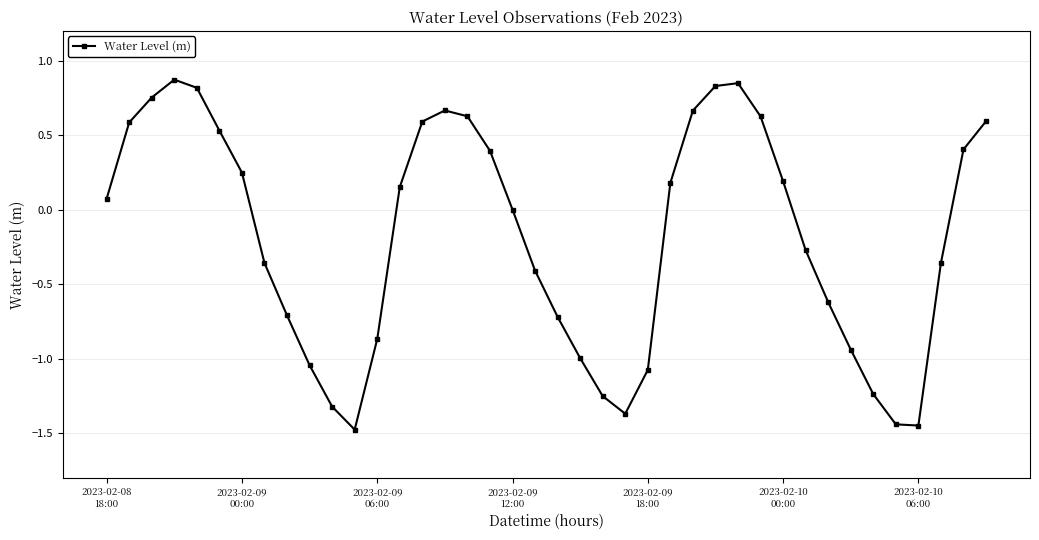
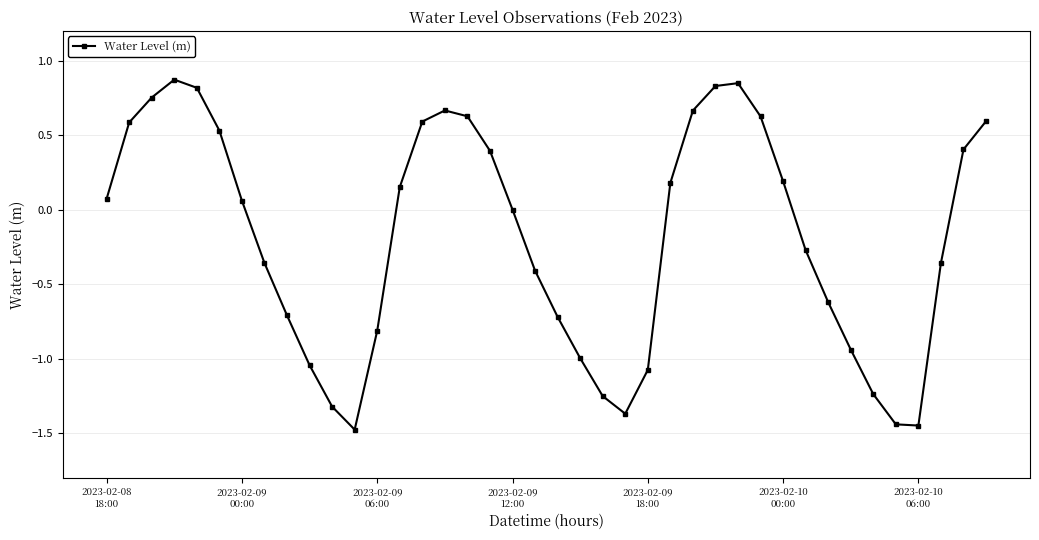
2023-02-09 00:00: 0.25 -> 0.06
2023-02-09 06:00: -0.87 -> -0.81
